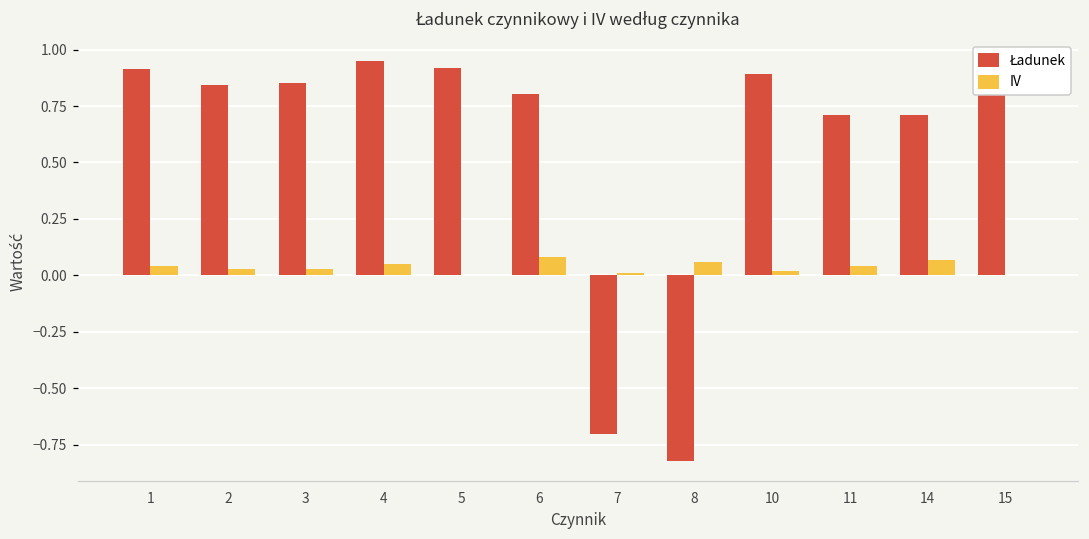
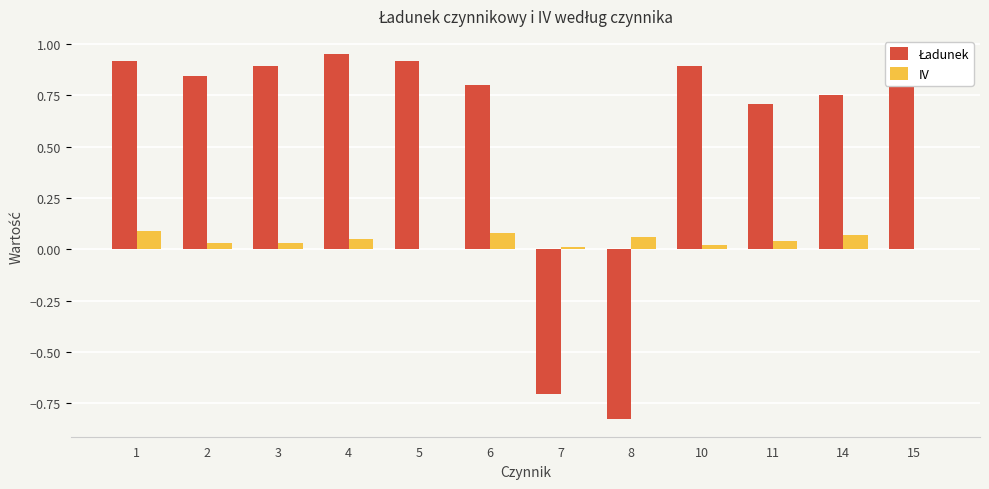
IV, 1: 0.04 -> 0.09
Ładunek, 3: 0.85 -> 0.89
Ładunek, 14: 0.71 -> 0.75
